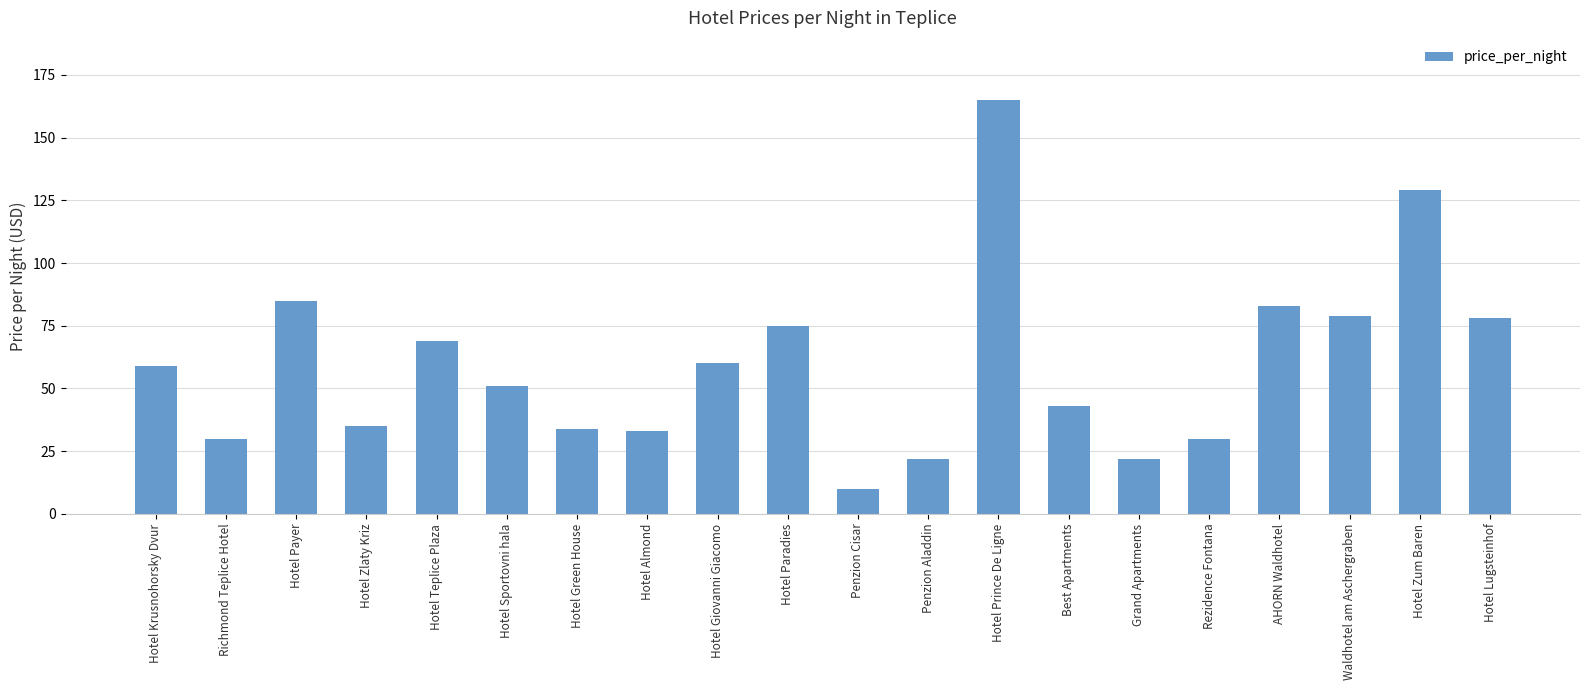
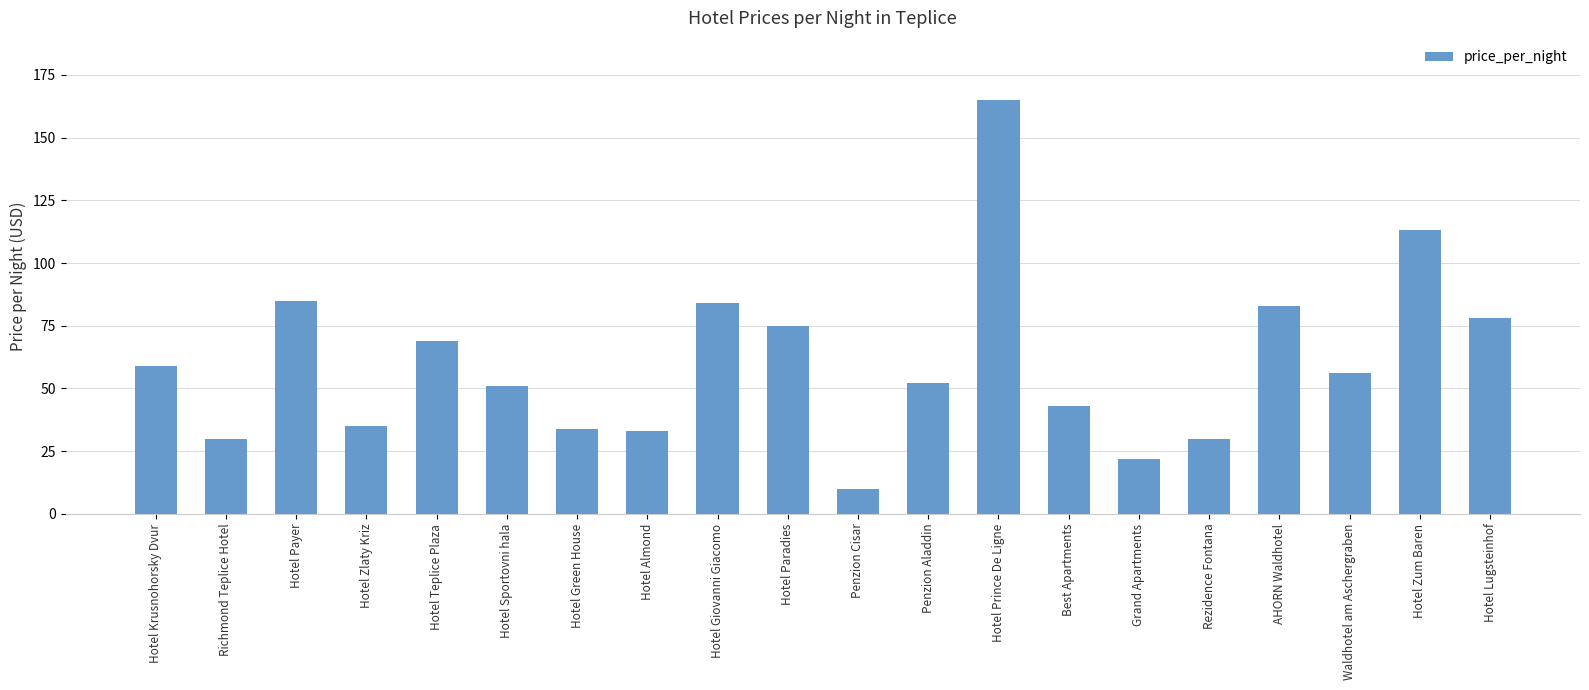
Hotel Giovanni Giacomo: 60 -> 84
Penzion Aladdin: 22 -> 52
Waldhotel am Aschergraben: 79 -> 56
Hotel Zum Baren: 129 -> 113
